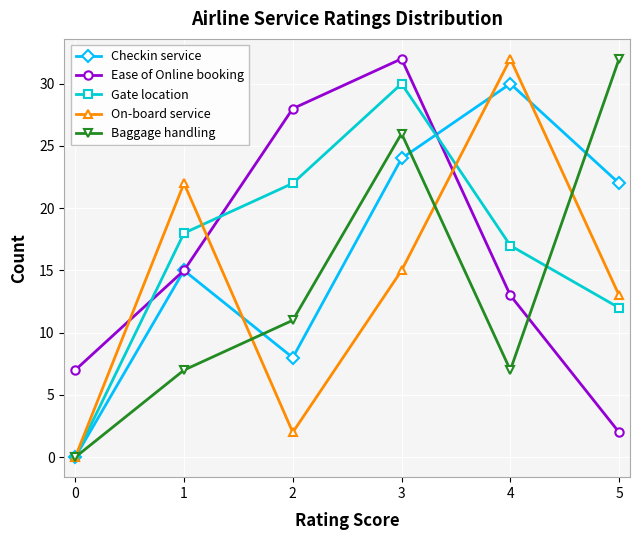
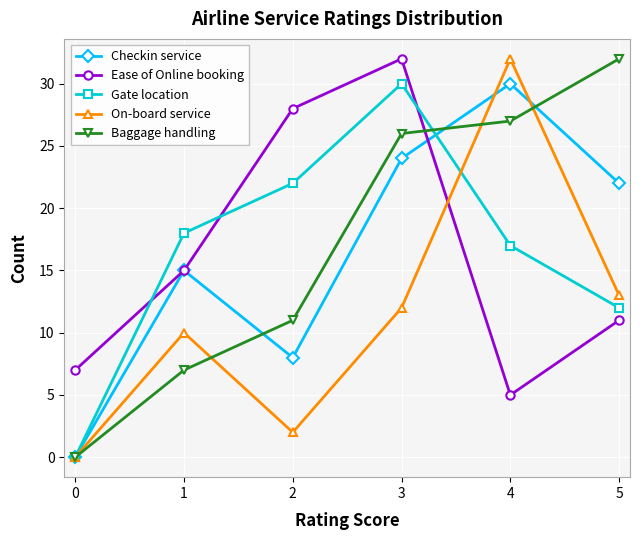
On-board service, 1: 22 -> 10
On-board service, 3: 15 -> 12
Ease of Online booking, 4: 13 -> 5
Baggage handling, 4: 7 -> 27
Ease of Online booking, 5: 2 -> 11
